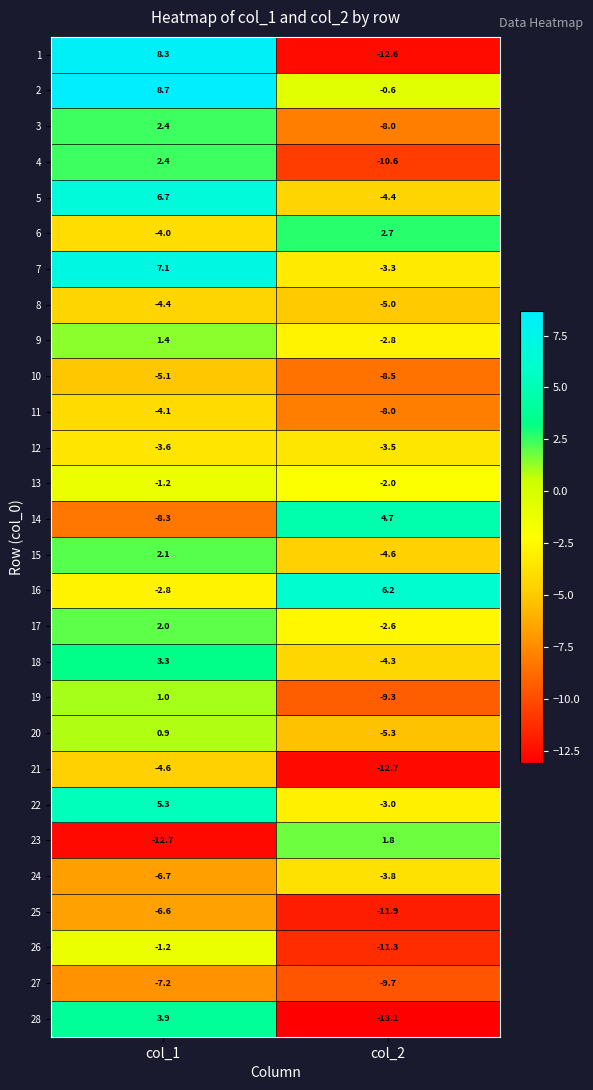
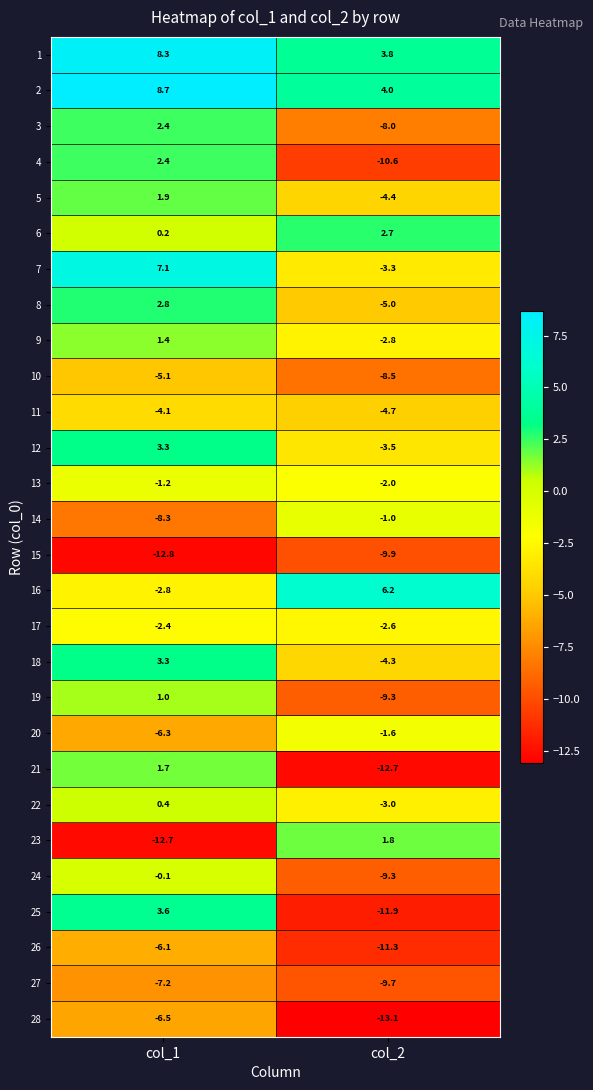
1, col_2: -12.6 -> 3.8
2, col_2: -0.6 -> 4.0
5, col_1: 6.7 -> 1.9
6, col_1: -4.0 -> 0.2
8, col_1: -4.4 -> 2.8
11, col_2: -8.0 -> -4.7
12, col_1: -3.6 -> 3.3
14, col_2: 4.7 -> -1.0
15, col_1: 2.1 -> -12.8
15, col_2: -4.6 -> -9.9
17, col_1: 2.0 -> -2.4
20, col_1: 0.9 -> -6.3
20, col_2: -5.3 -> -1.6
21, col_1: -4.6 -> 1.7
22, col_1: 5.3 -> 0.4
24, col_1: -6.7 -> -0.1
24, col_2: -3.8 -> -9.3
25, col_1: -6.6 -> 3.6
26, col_1: -1.2 -> -6.1
28, col_1: 3.9 -> -6.5
